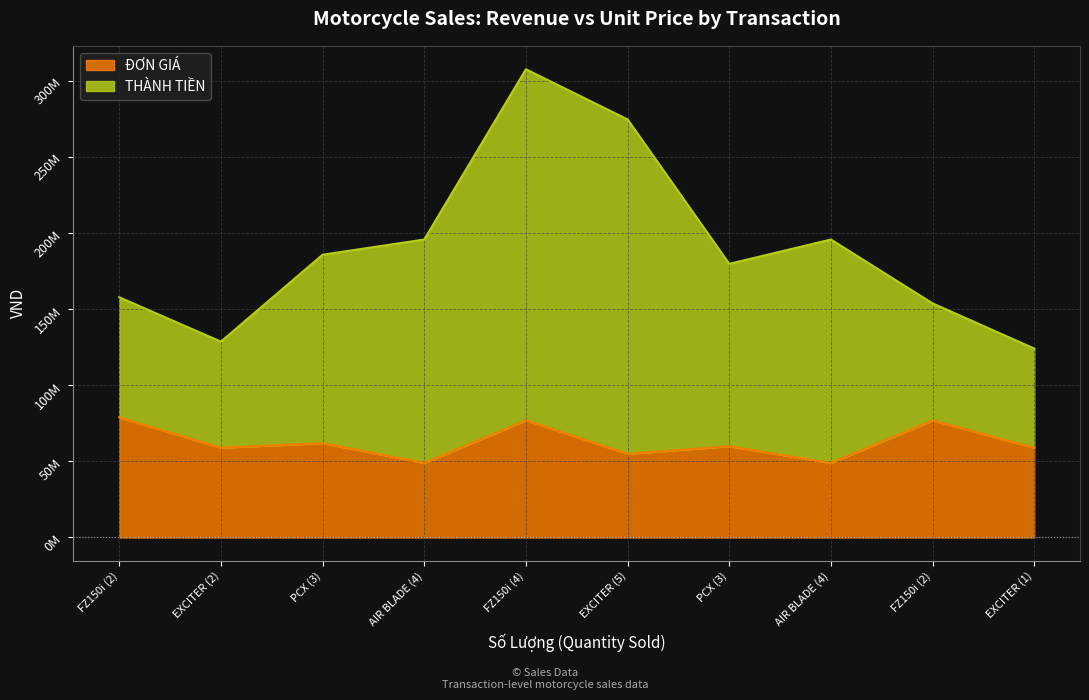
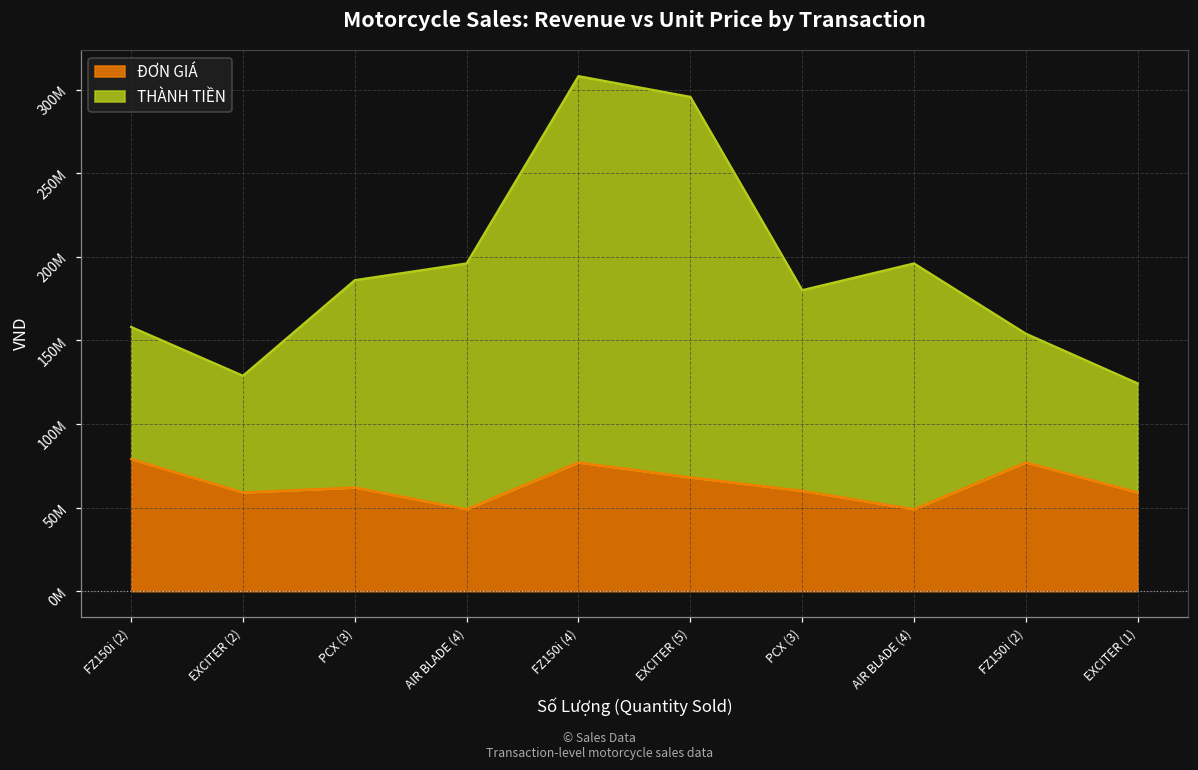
ĐƠN GIÁ, EXCITER (5): 55000000 -> 68000000
THÀNH TIỀN, EXCITER (5): 275000000 -> 296000000
